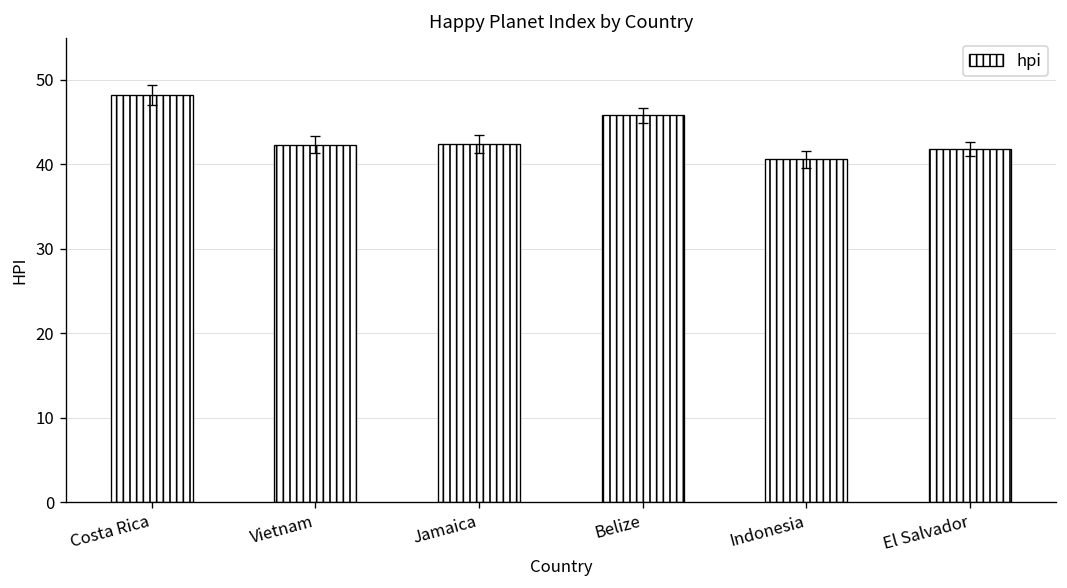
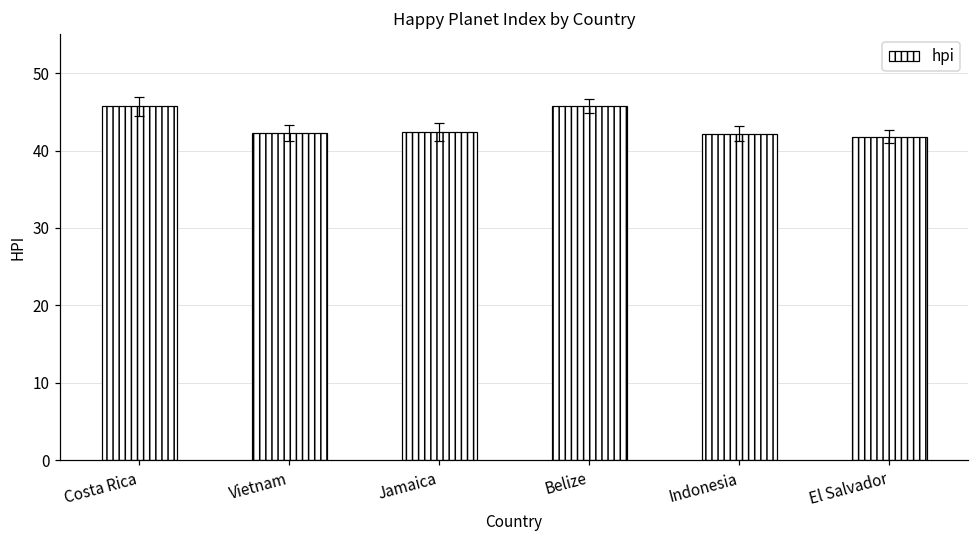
hpi, Costa Rica: 48 -> 46
hpi, Indonesia: 41 -> 42
